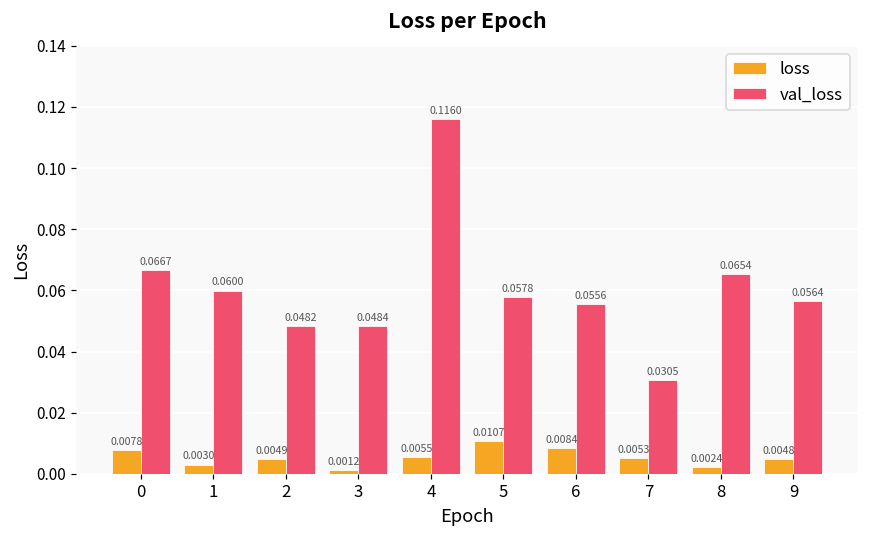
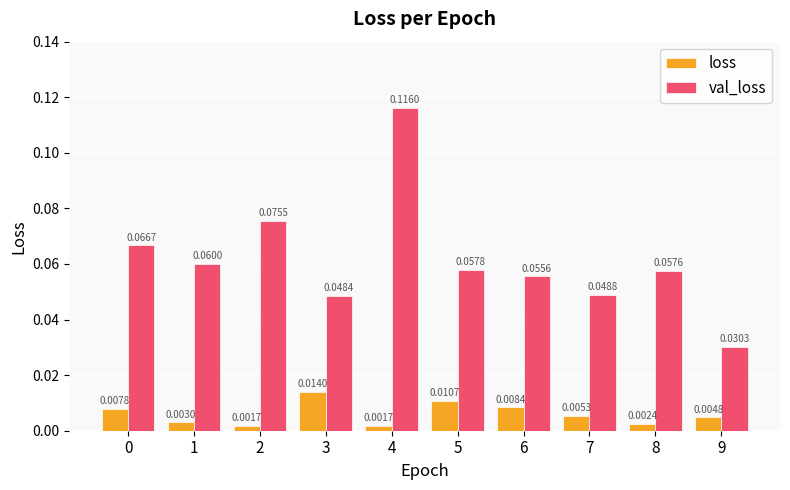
loss, 2: 0.0049 -> 0.0017
val_loss, 2: 0.0482 -> 0.0755
loss, 3: 0.0012 -> 0.0140
loss, 4: 0.0055 -> 0.0017
val_loss, 7: 0.0305 -> 0.0488
val_loss, 8: 0.0654 -> 0.0576
val_loss, 9: 0.0564 -> 0.0303
